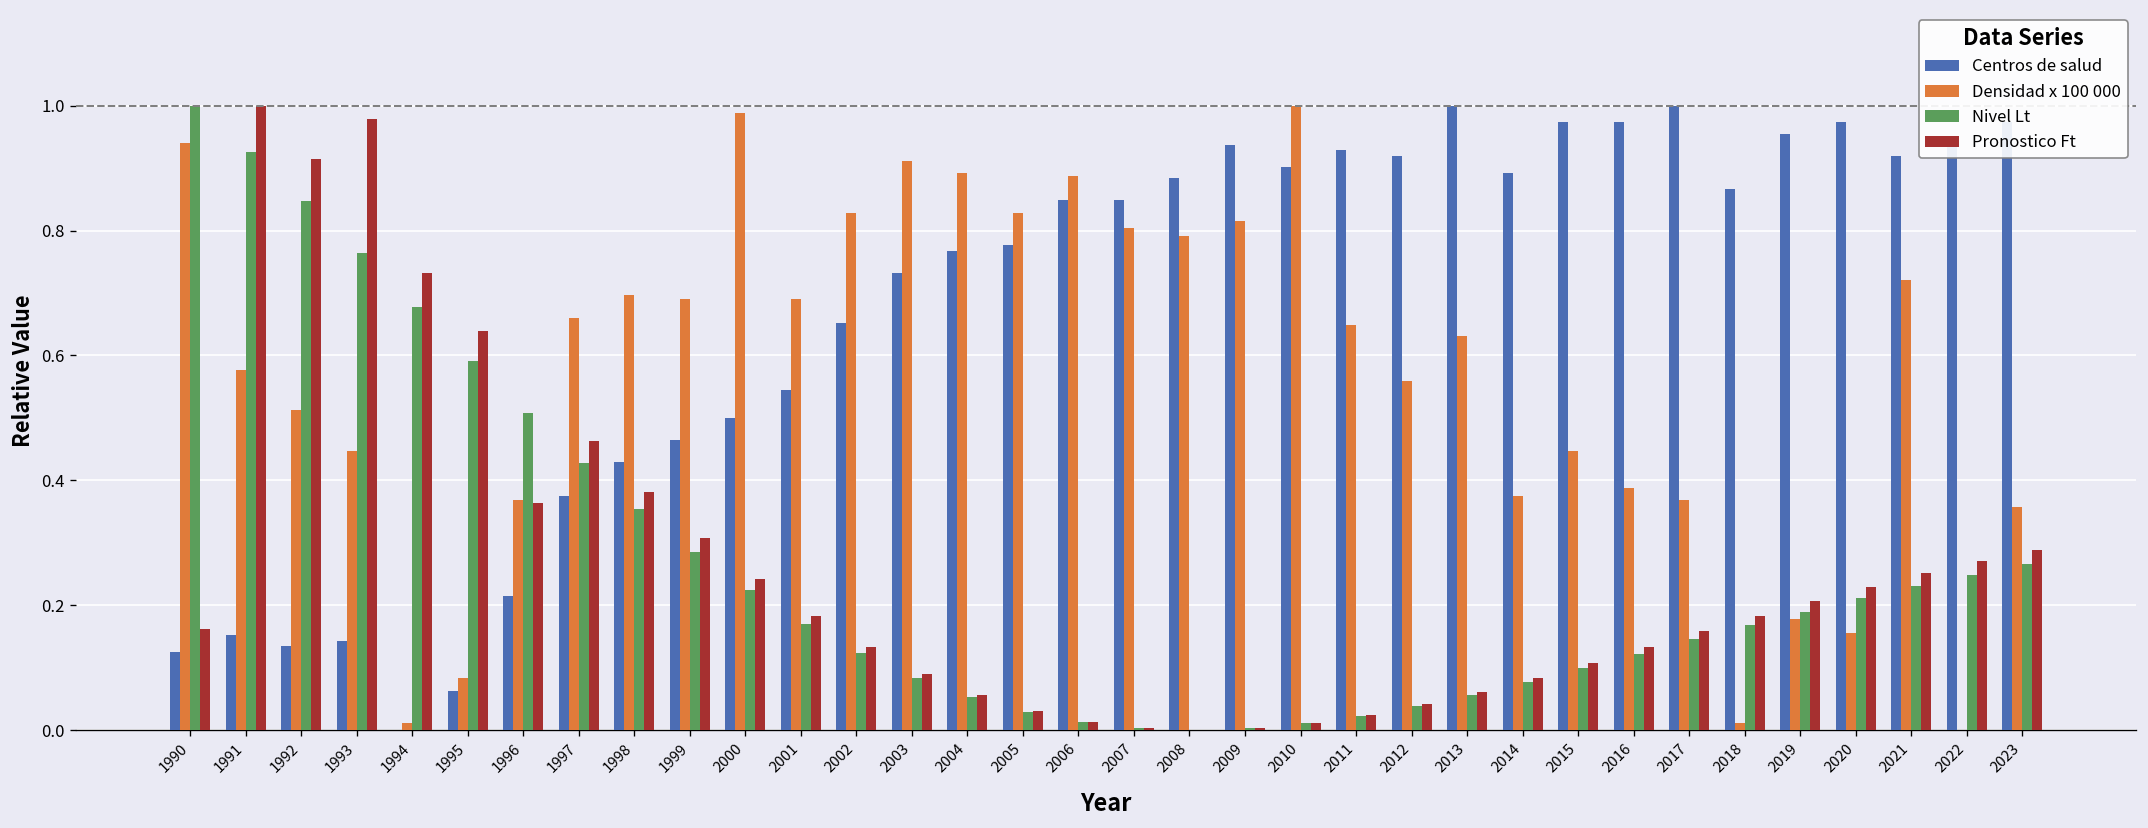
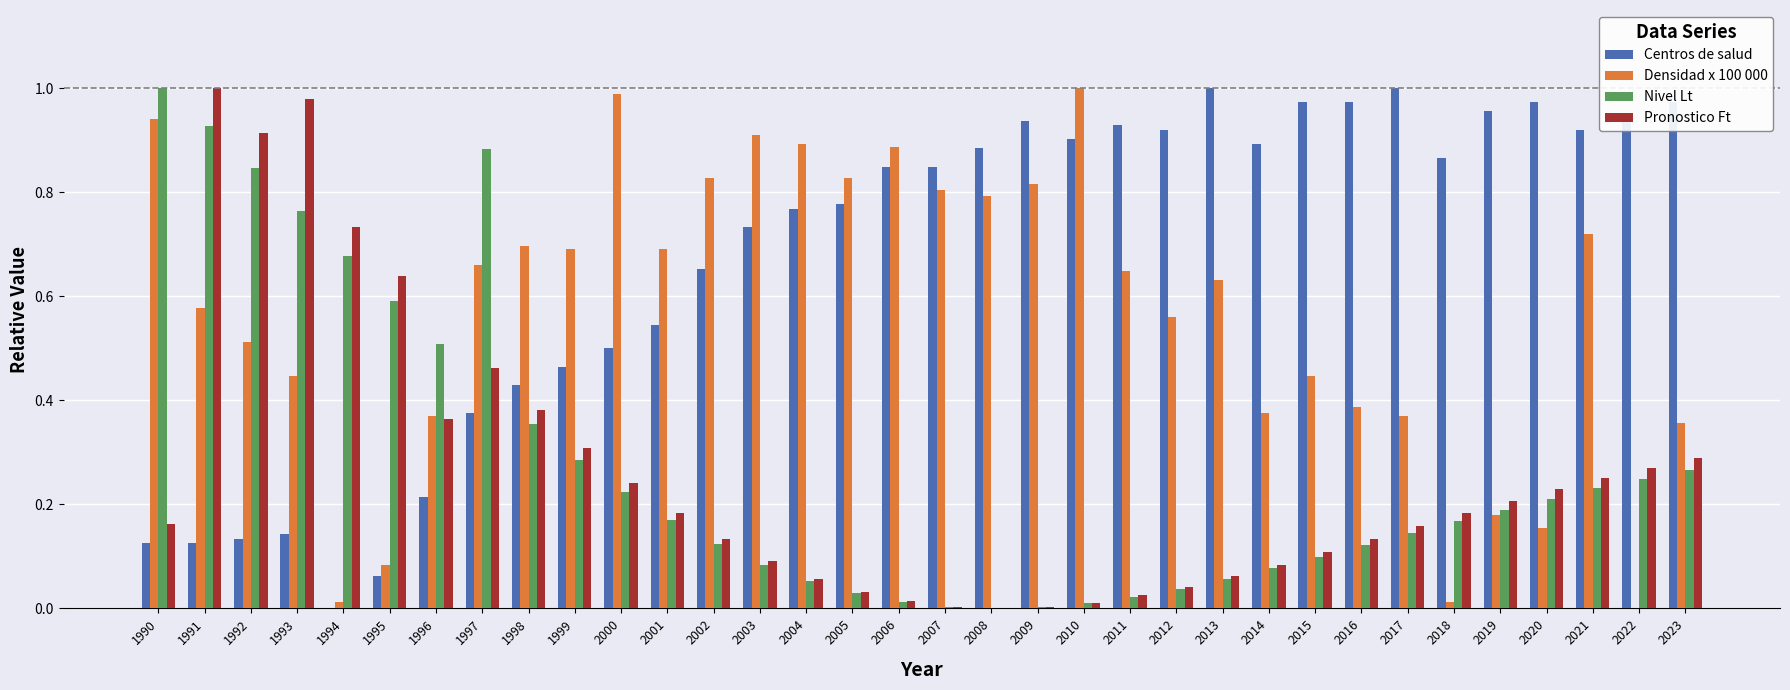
Centros de salud, 1991: 0.15 -> 0.13
Nivel Lt, 1997: 0.43 -> 0.88
